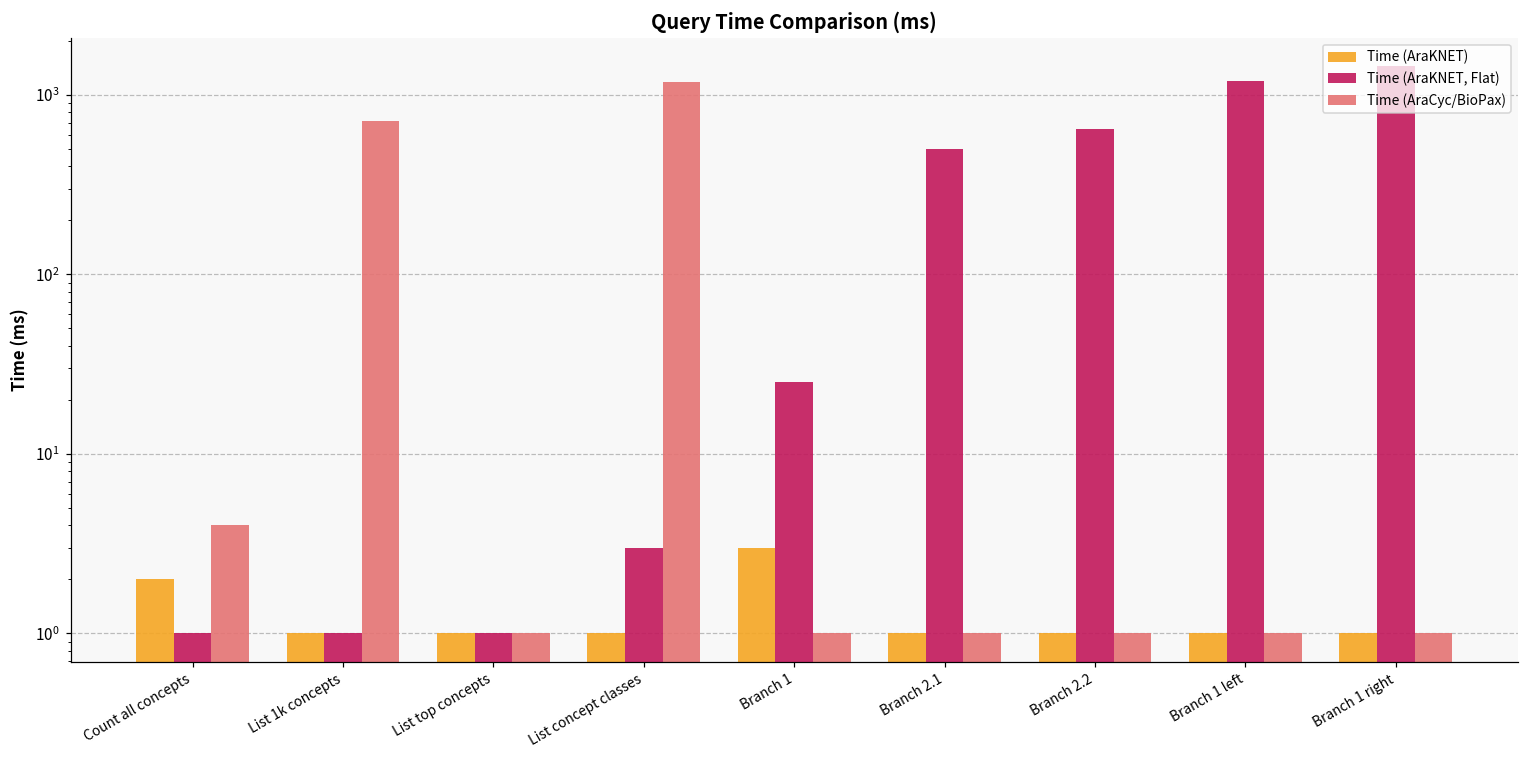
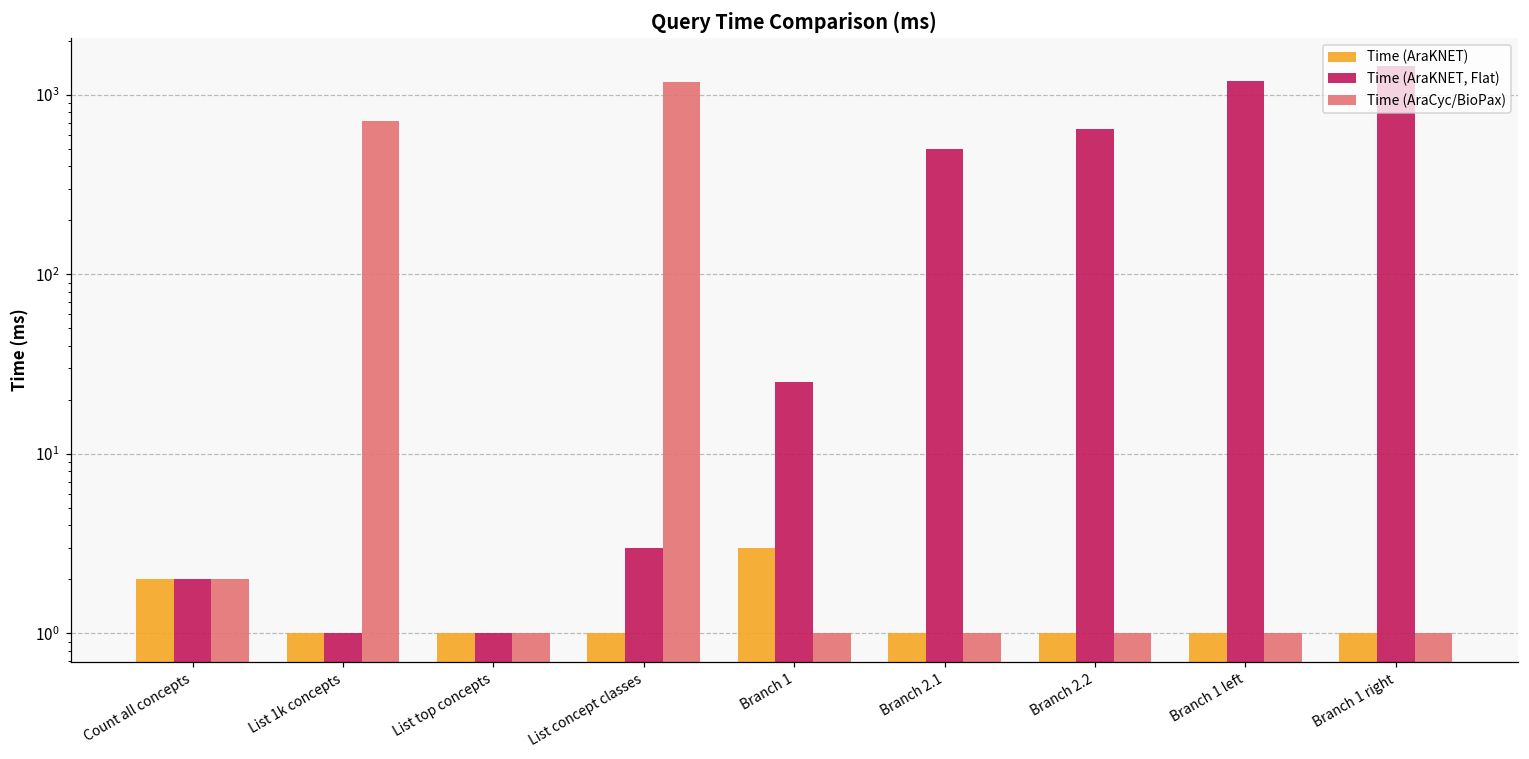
Time (AraKNET, Flat), Count all concepts: 1 -> 2
Time (AraCyc/BioPax), Count all concepts: 4 -> 2
